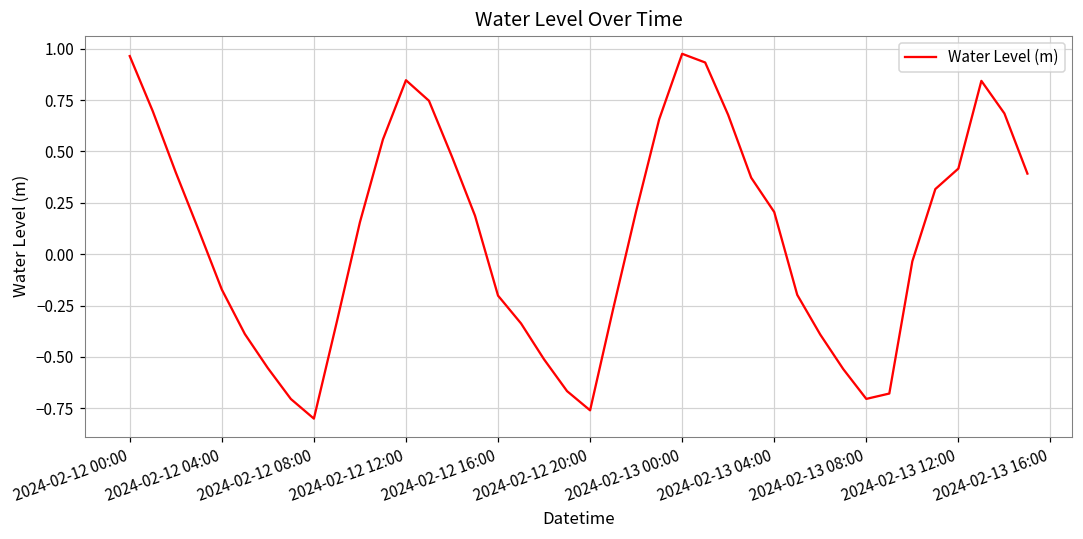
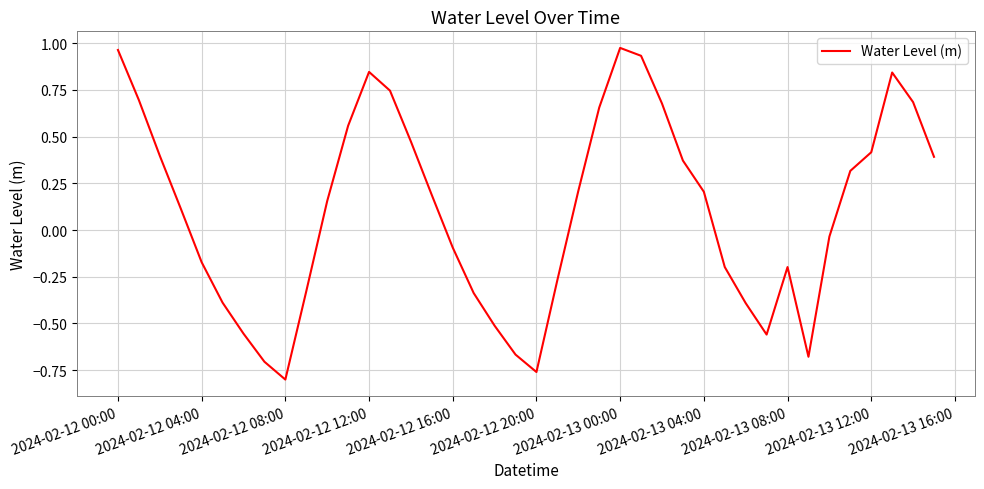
2024-02-12 16:00: -0.20 -> -0.09
2024-02-13 08:00: -0.70 -> -0.20
